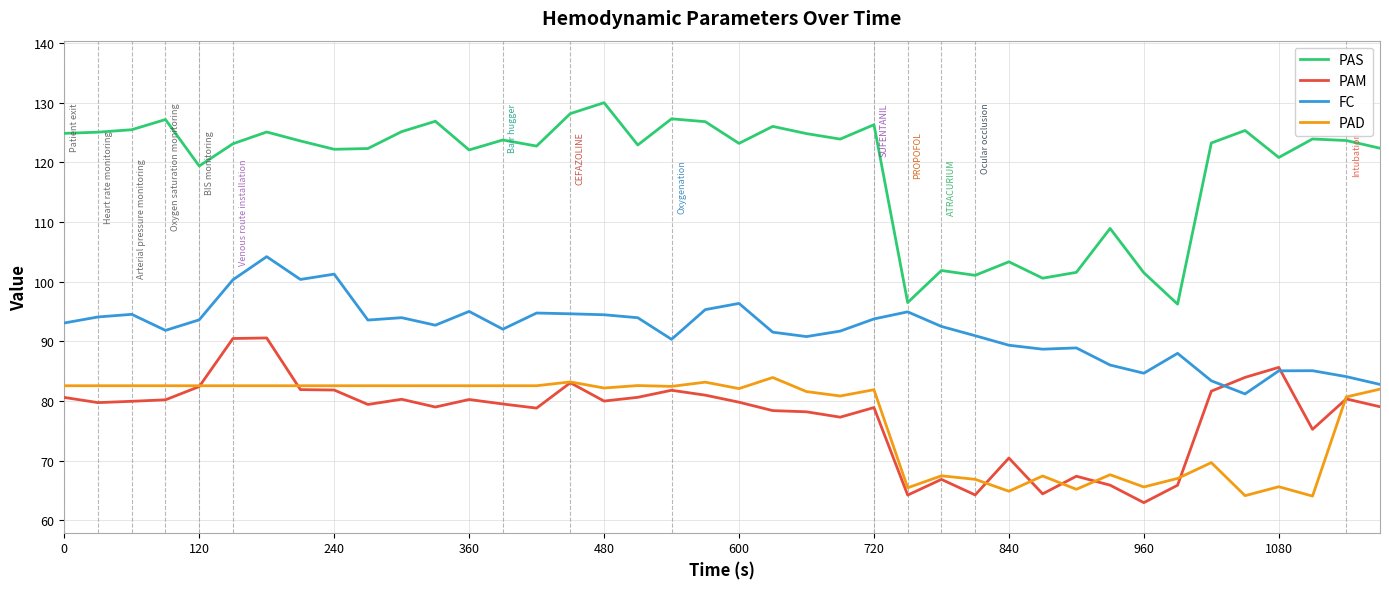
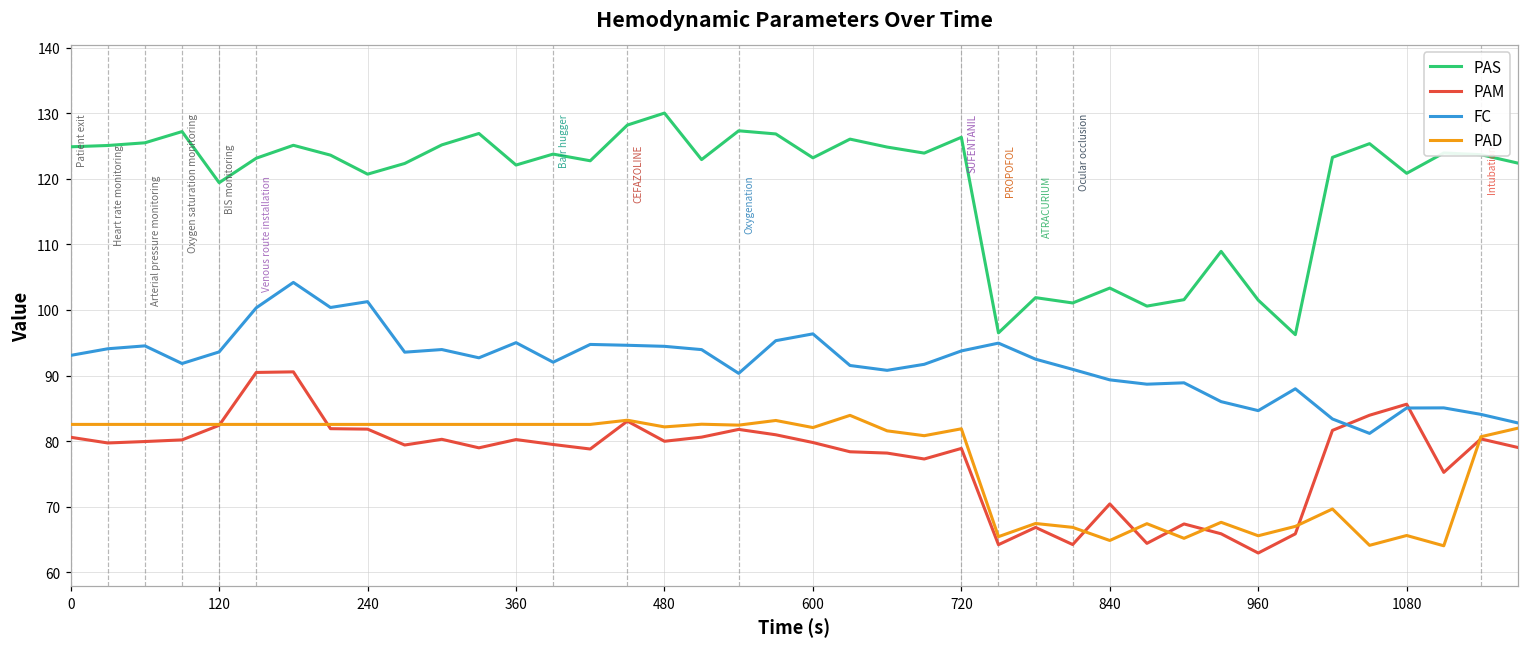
PAS, 240: 122 -> 121
